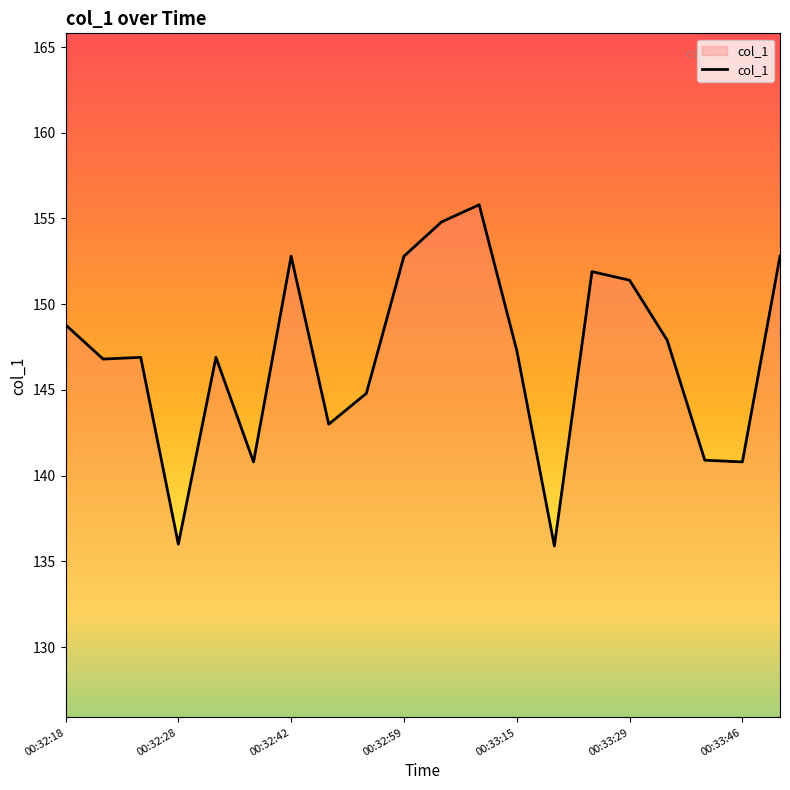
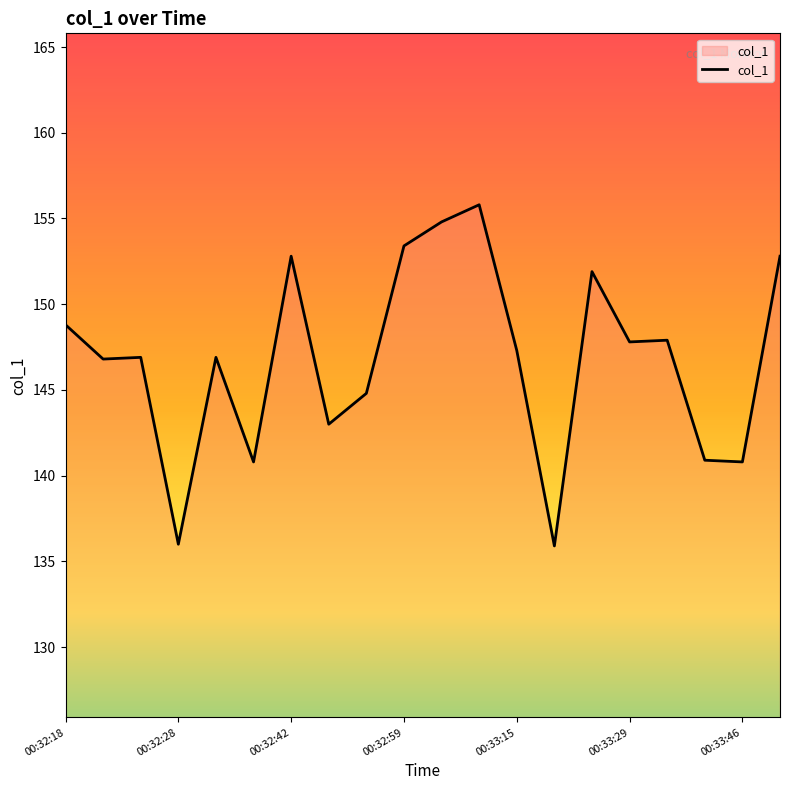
00:32:59: 152.8 -> 153.4
00:33:29: 151.4 -> 147.8
